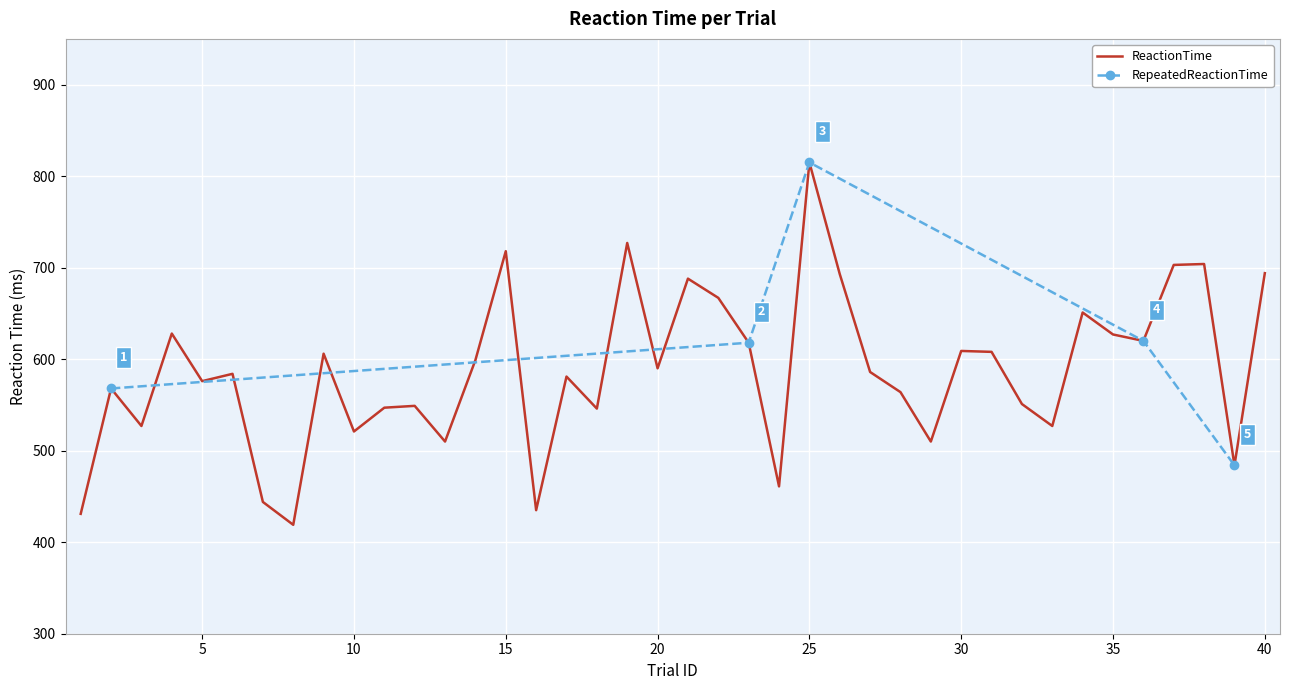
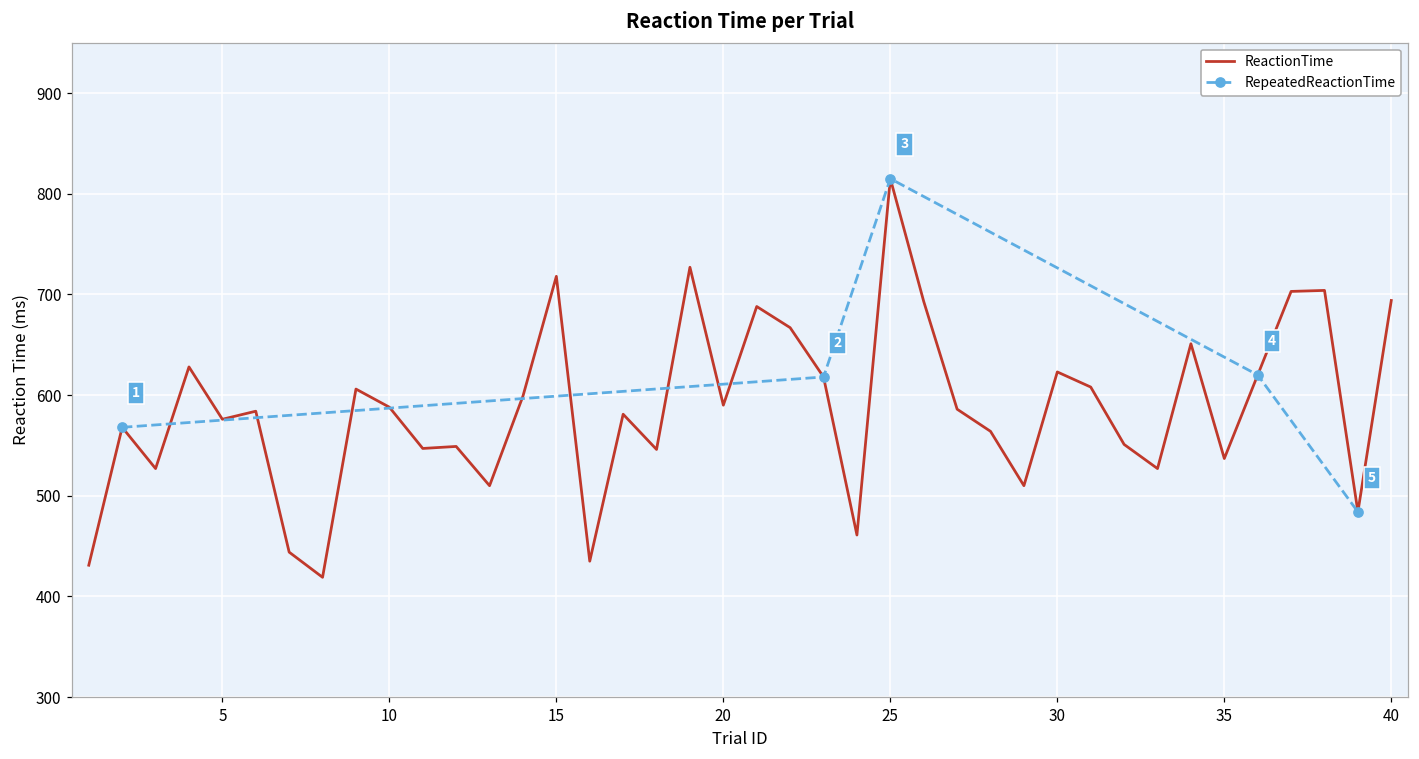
ReactionTime, 10: 520 -> 590
ReactionTime, 30: 610 -> 620
ReactionTime, 35: 630 -> 540
